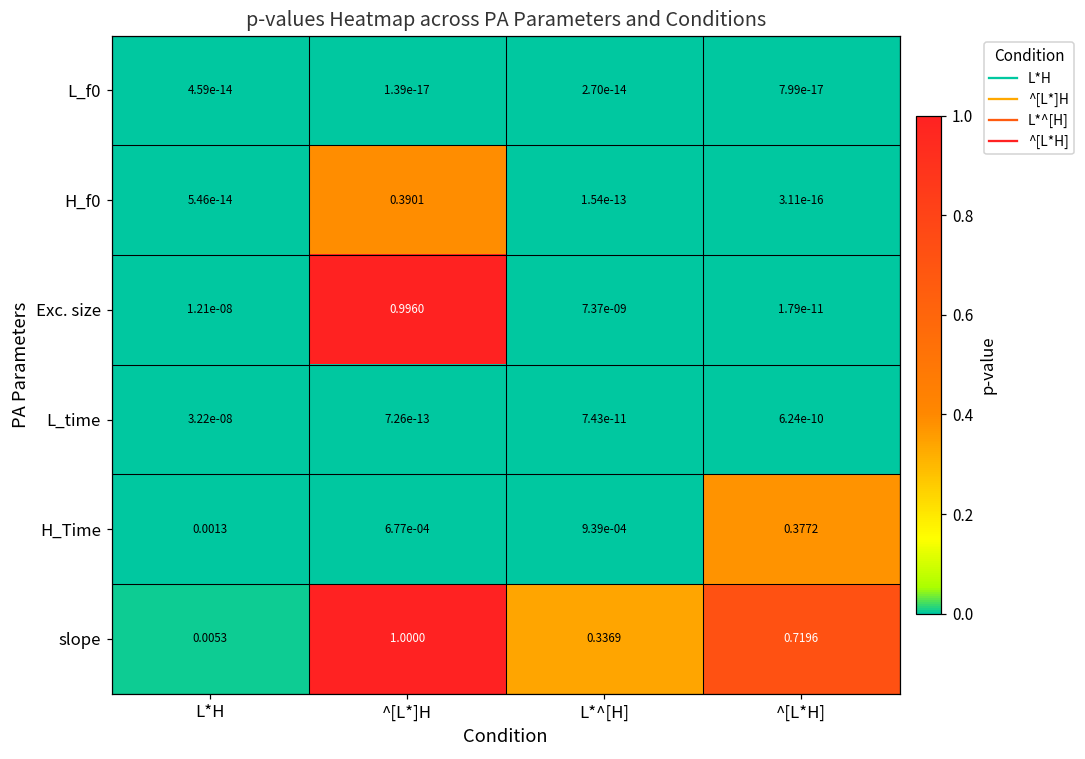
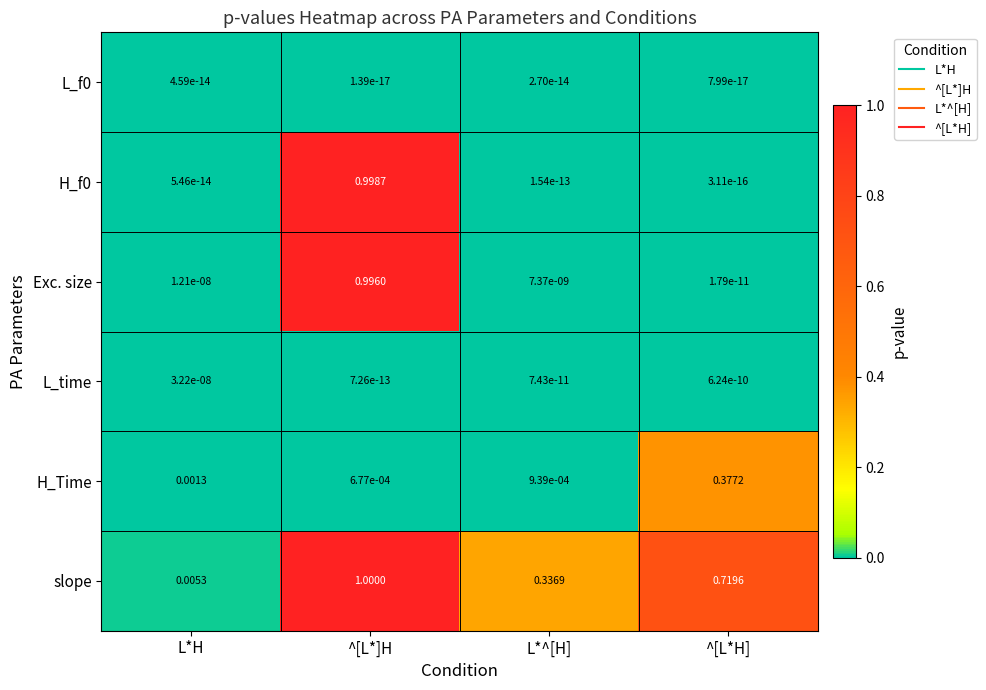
H_f0, ^[L*]H: 0.3901 -> 0.9987
